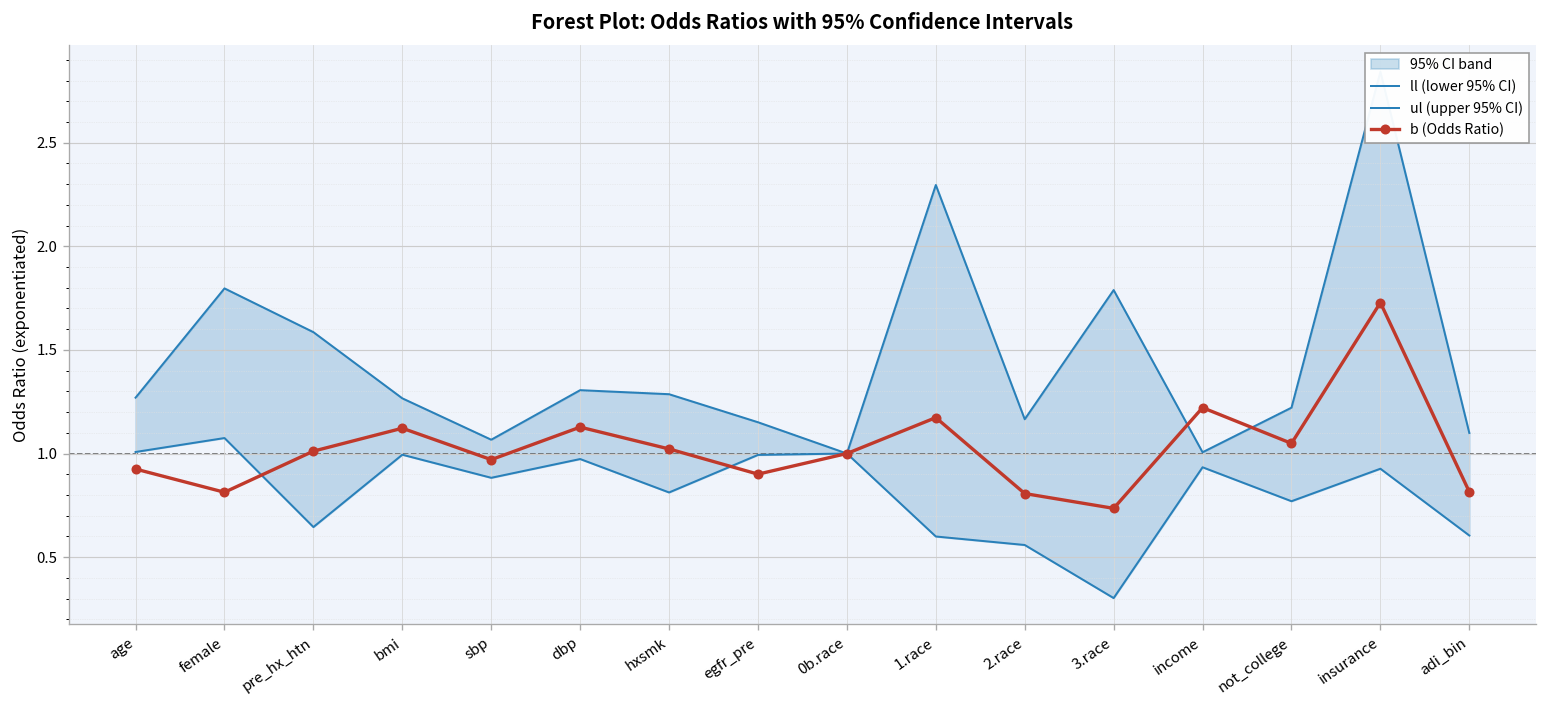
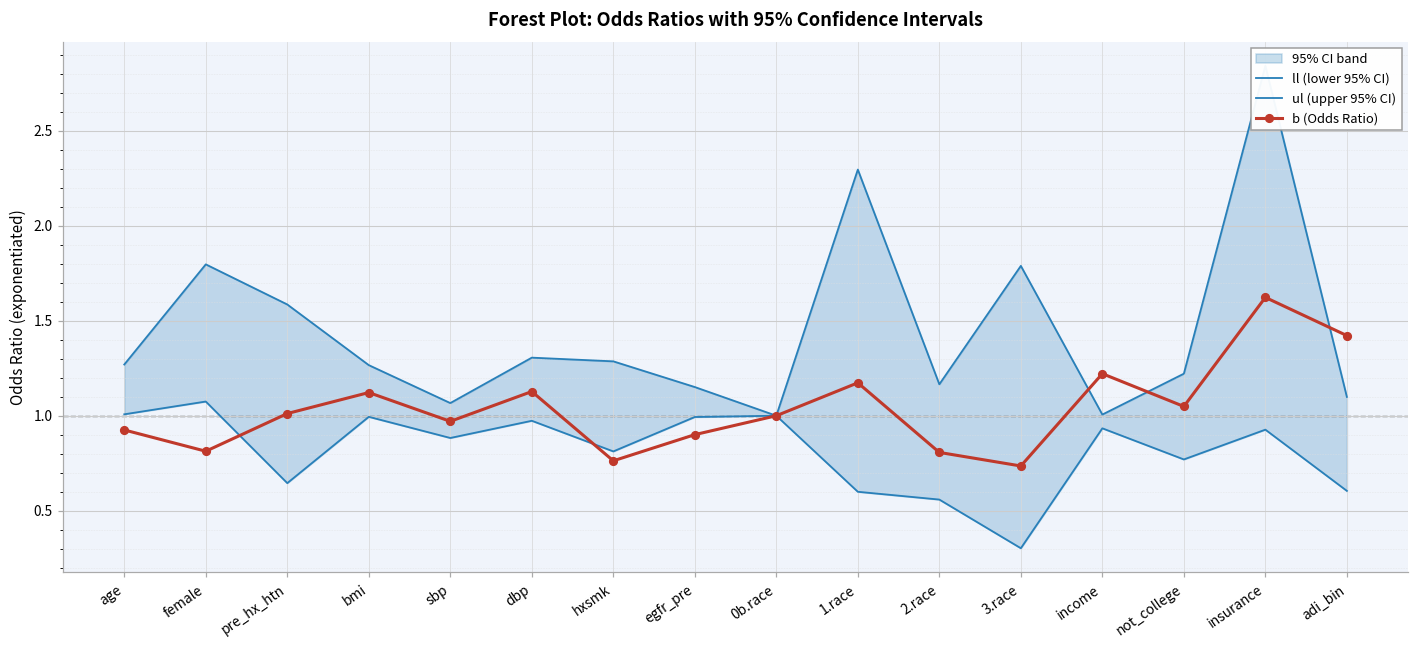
b (Odds Ratio), hxsmk: 1.02 -> 0.76
b (Odds Ratio), insurance: 1.73 -> 1.62
b (Odds Ratio), adi_bin: 0.82 -> 1.42
